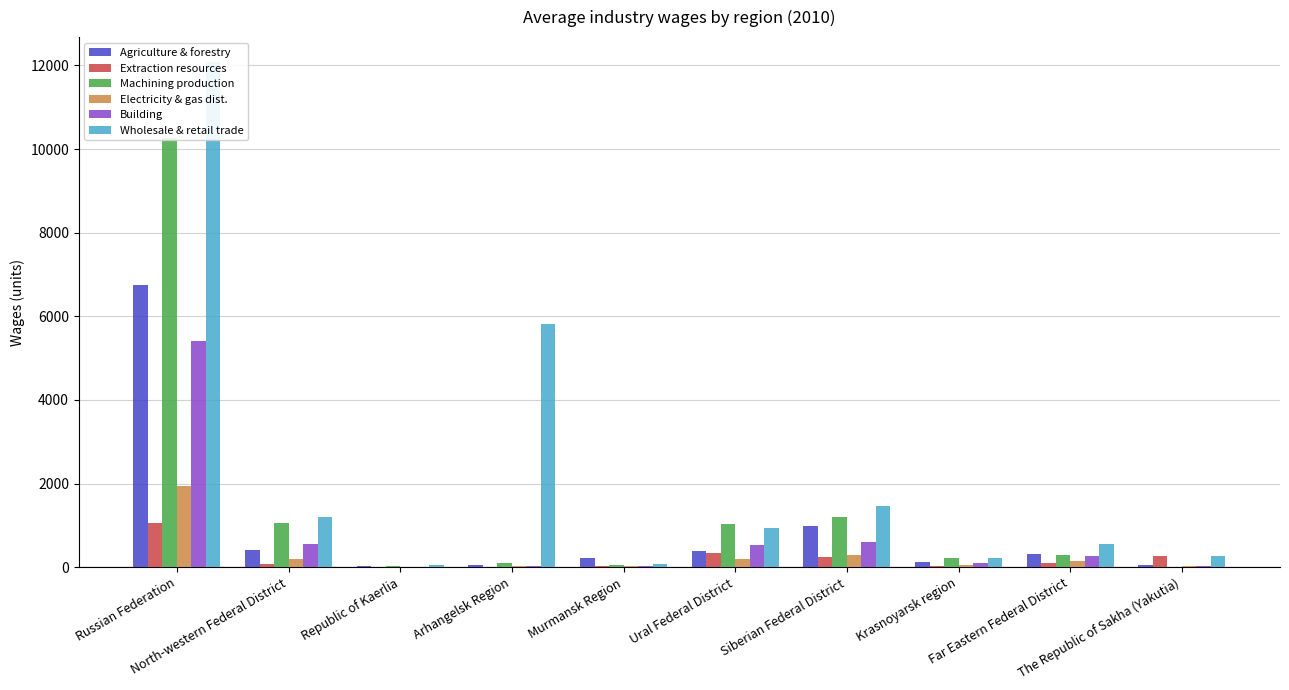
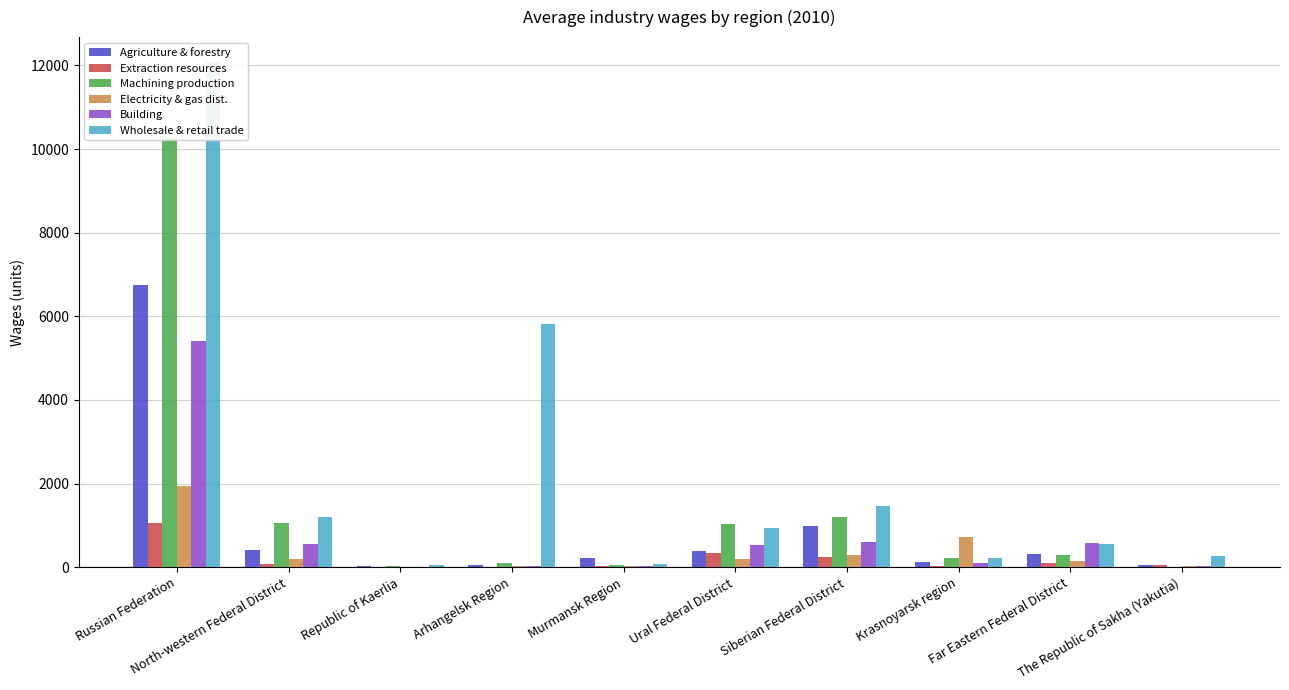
Electricity & gas dist., Krasnoyarsk region: 100 -> 700
Building, Far Eastern Federal District: 300 -> 600
Extraction resources, The Republic of Sakha (Yakutia): 300 -> 0
